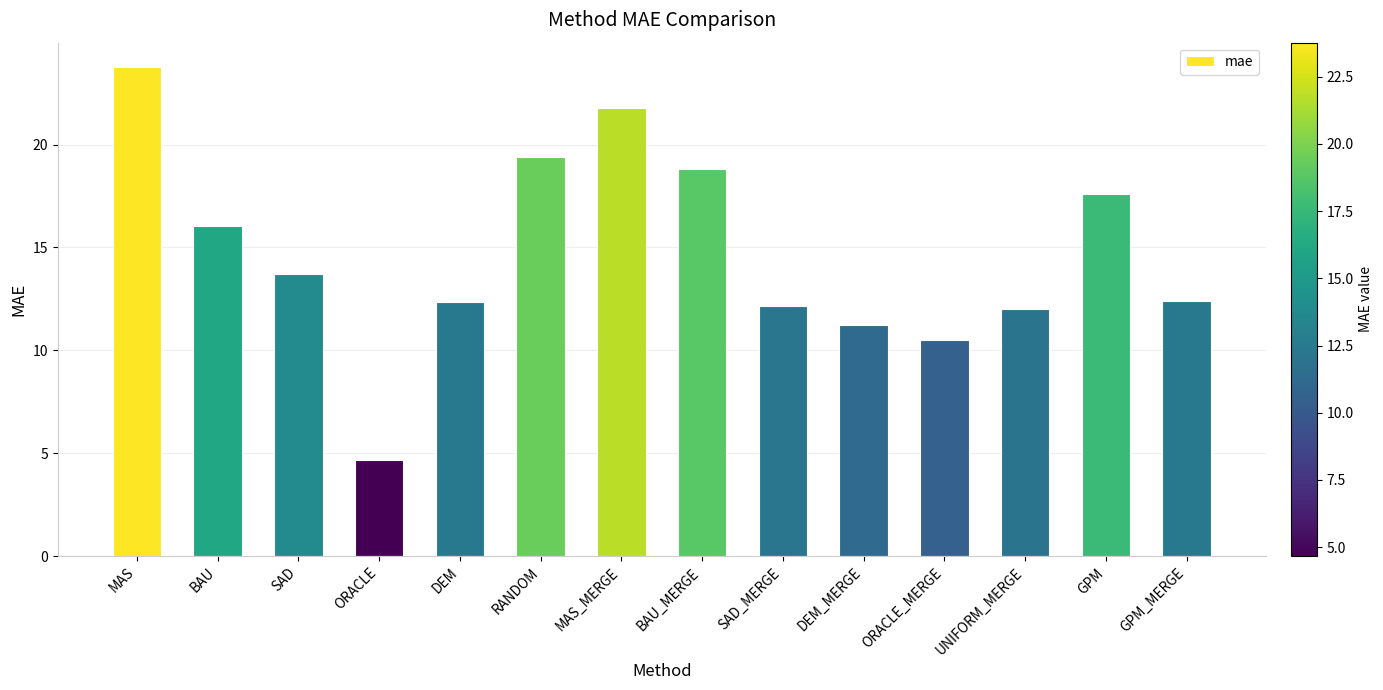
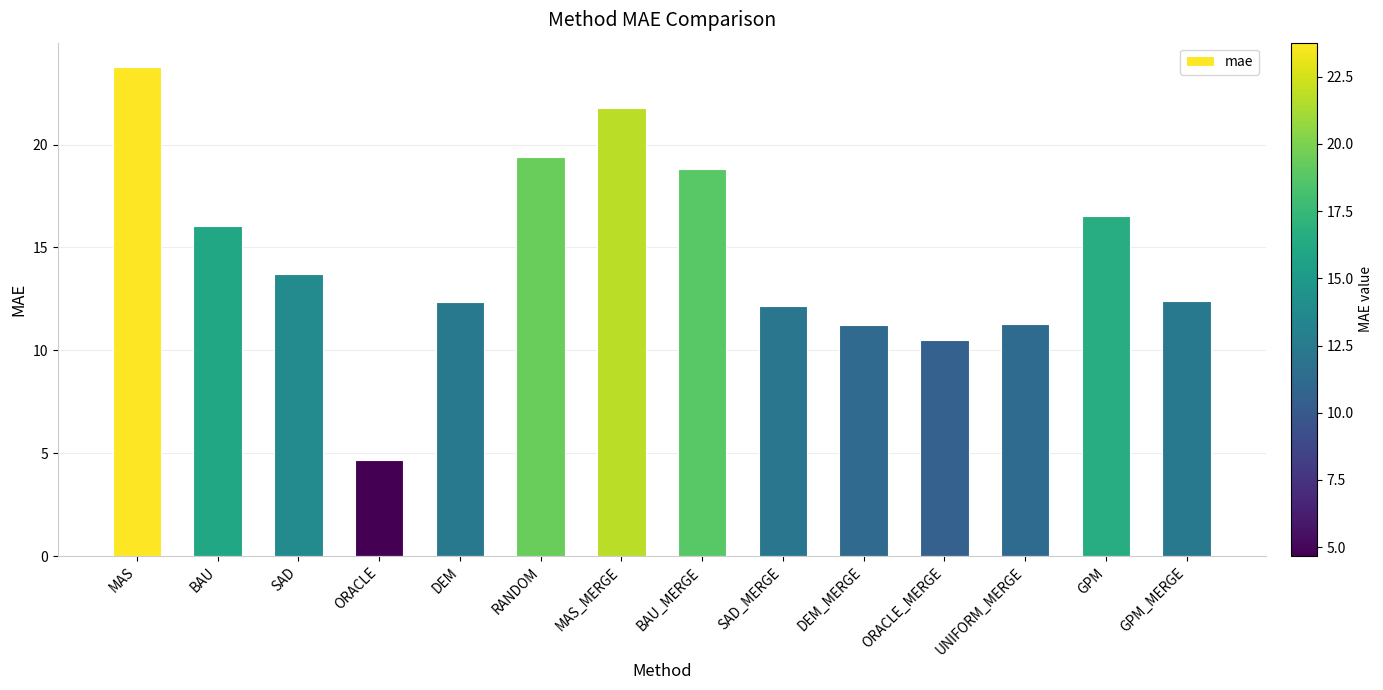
UNIFORM_MERGE: 12.0 -> 11.3
GPM: 17.6 -> 16.5
